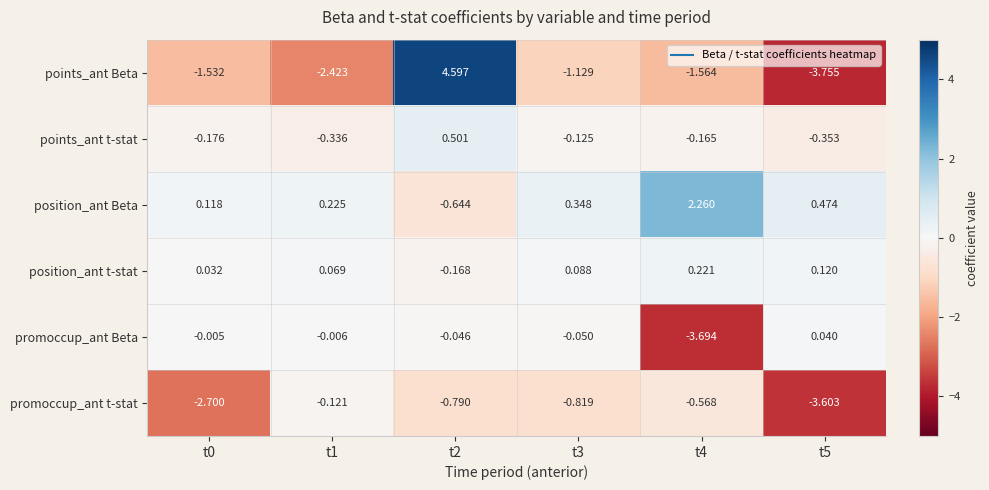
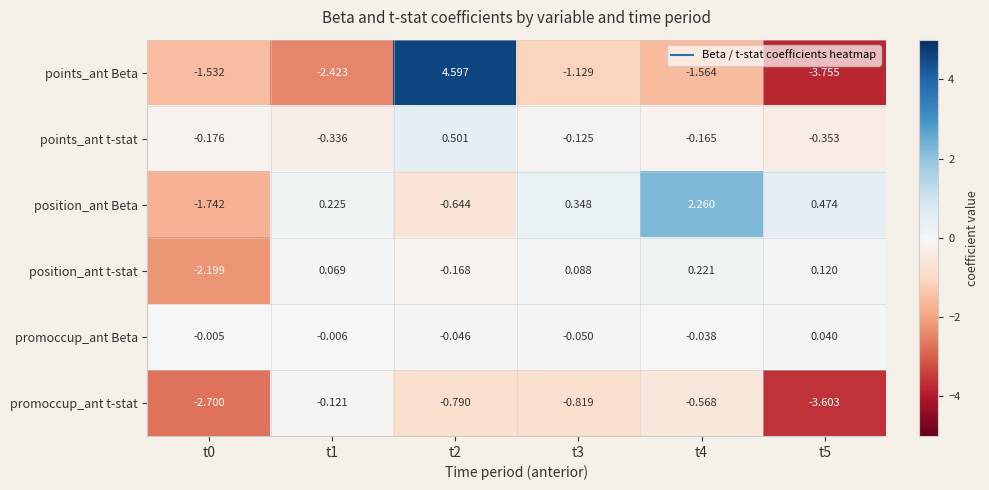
position_ant Beta, t0: 0.118 -> -1.742
position_ant t-stat, t0: 0.032 -> -2.199
promoccup_ant Beta, t4: -3.694 -> -0.038
